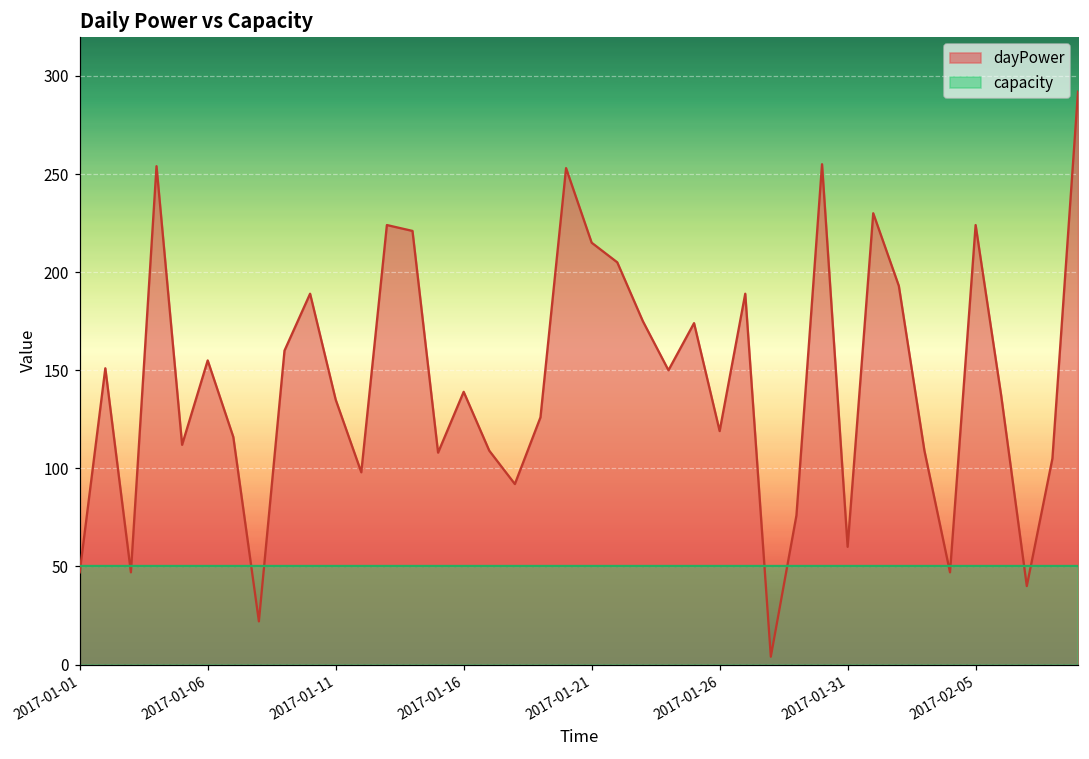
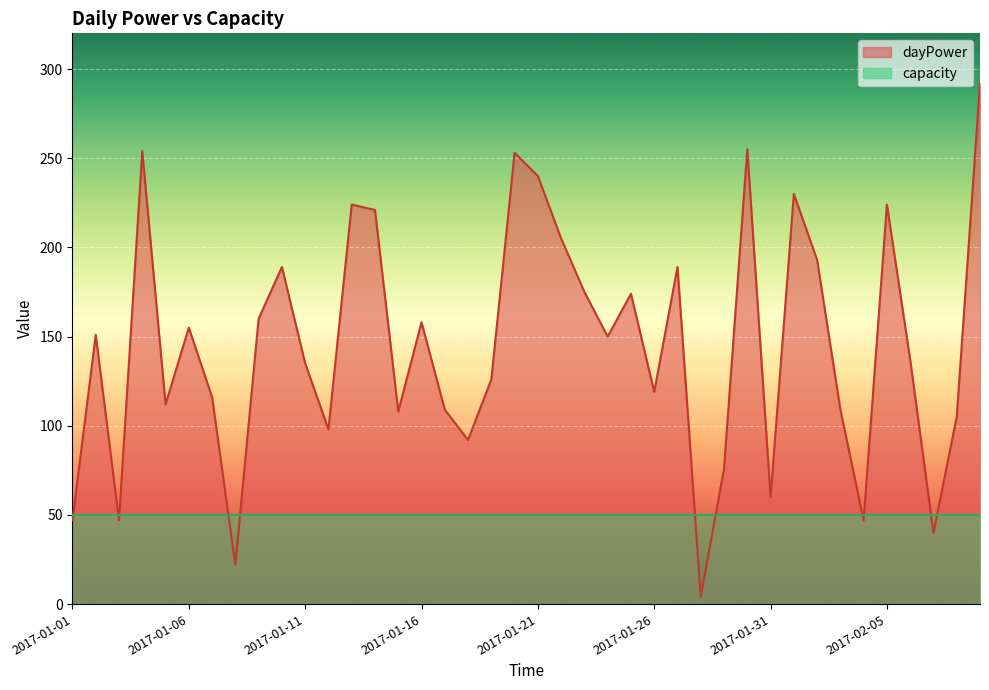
dayPower, 2017-01-16: 139 -> 158
dayPower, 2017-01-21: 215 -> 240
